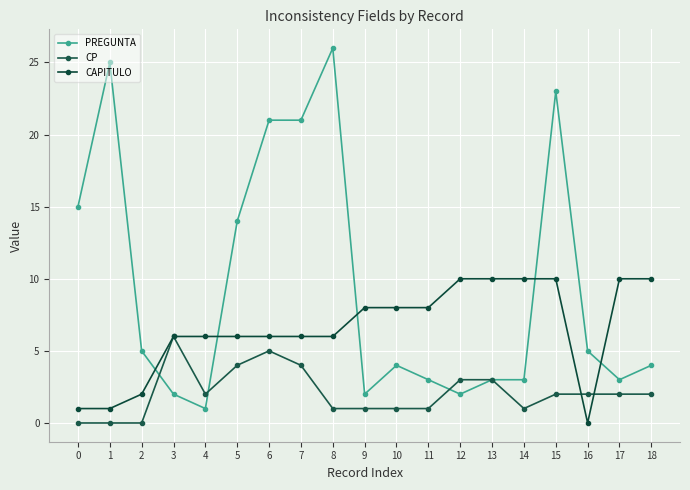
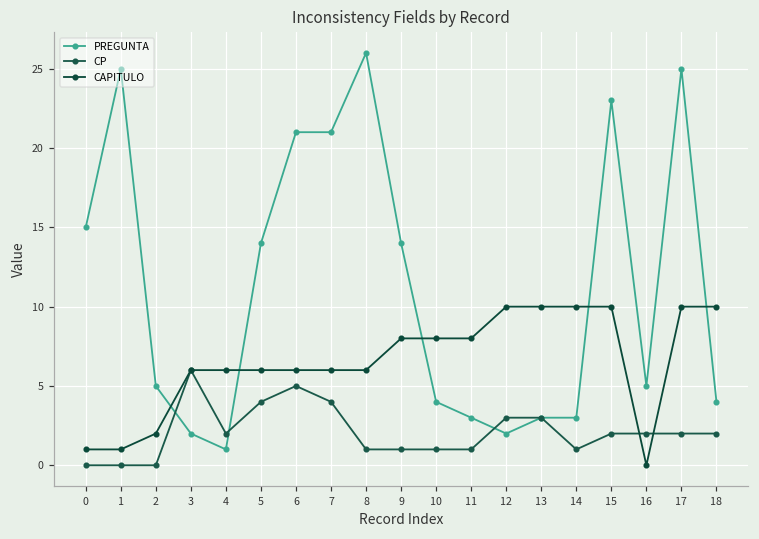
PREGUNTA, 9: 2 -> 14
PREGUNTA, 17: 3 -> 25
